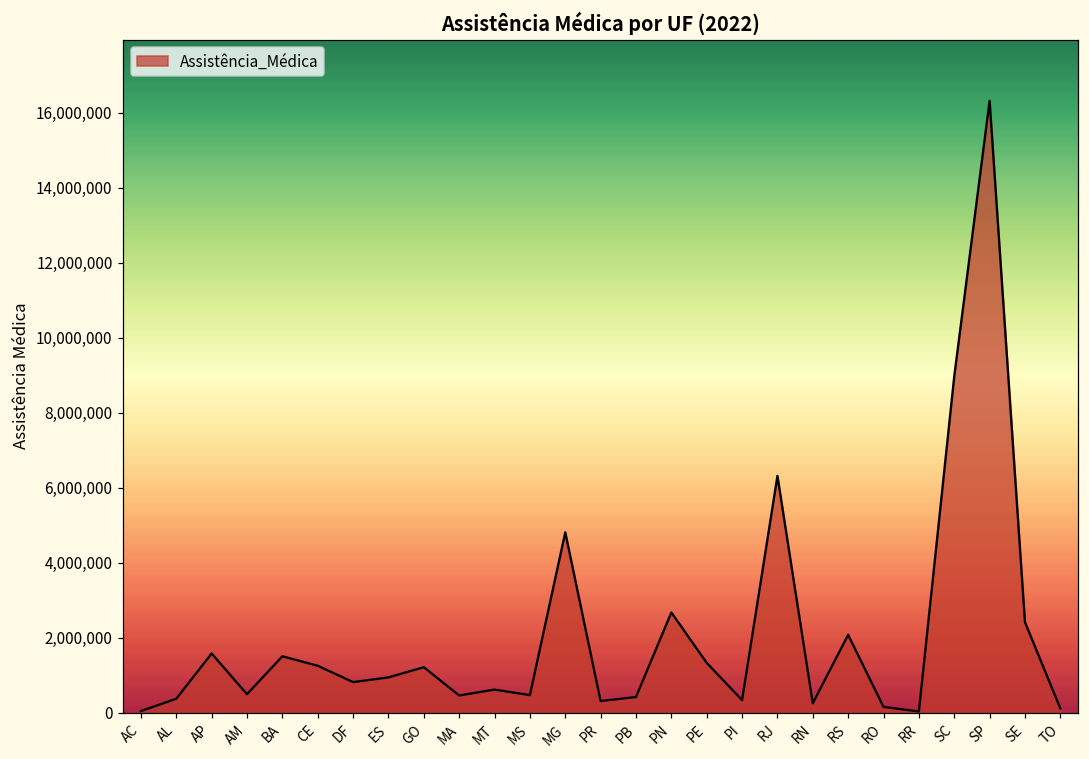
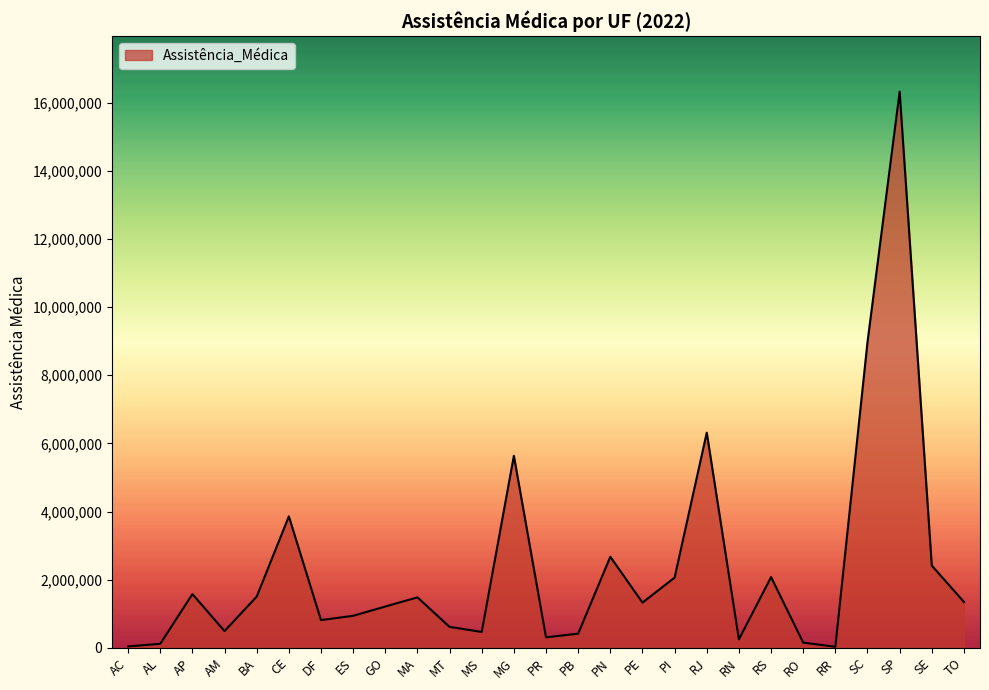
AL: 400,000 -> 100,000
CE: 1,200,000 -> 3,900,000
MA: 500,000 -> 1,500,000
MG: 4,800,000 -> 5,600,000
PI: 300,000 -> 2,100,000
TO: 100,000 -> 1,300,000
